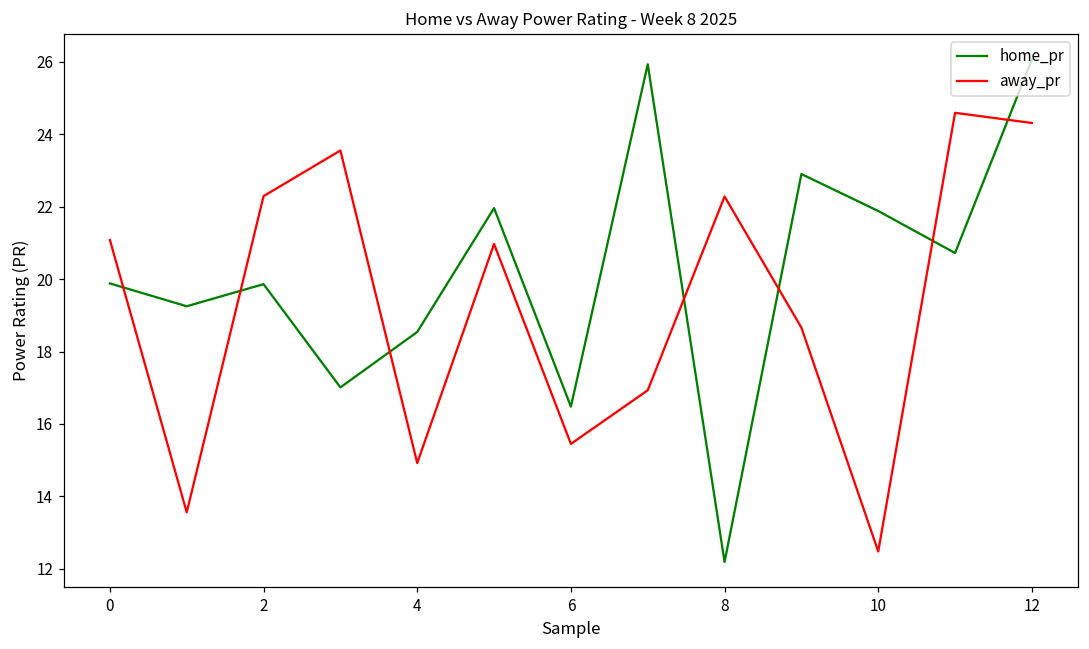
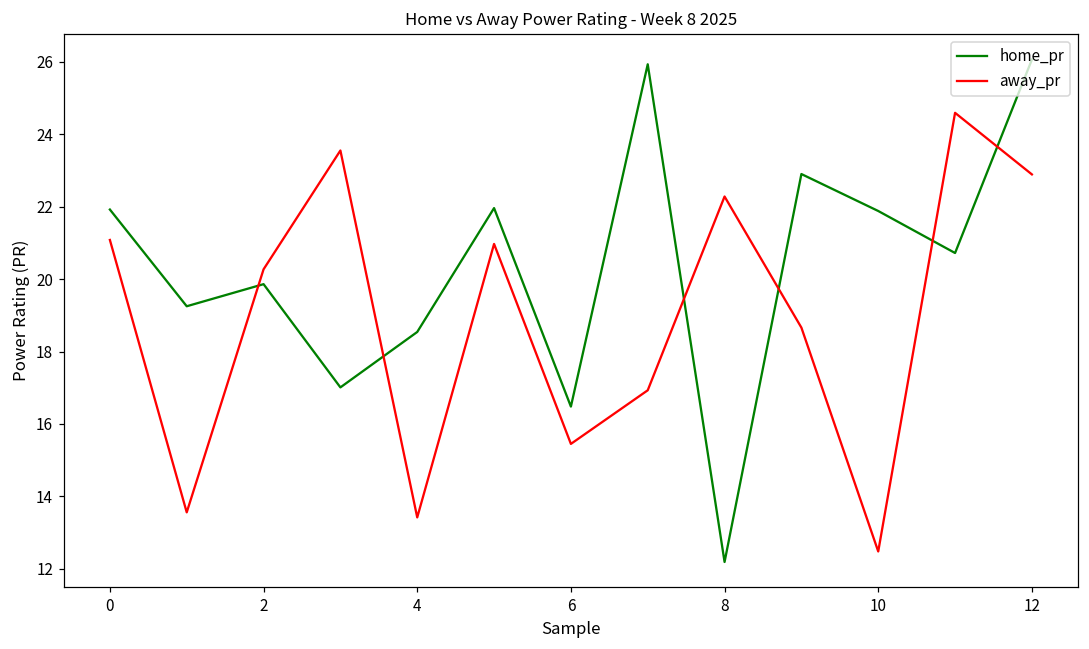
home_pr, 0: 19.9 -> 21.9
away_pr, 2: 22.3 -> 20.3
away_pr, 4: 14.9 -> 13.4
away_pr, 12: 24.3 -> 22.9
